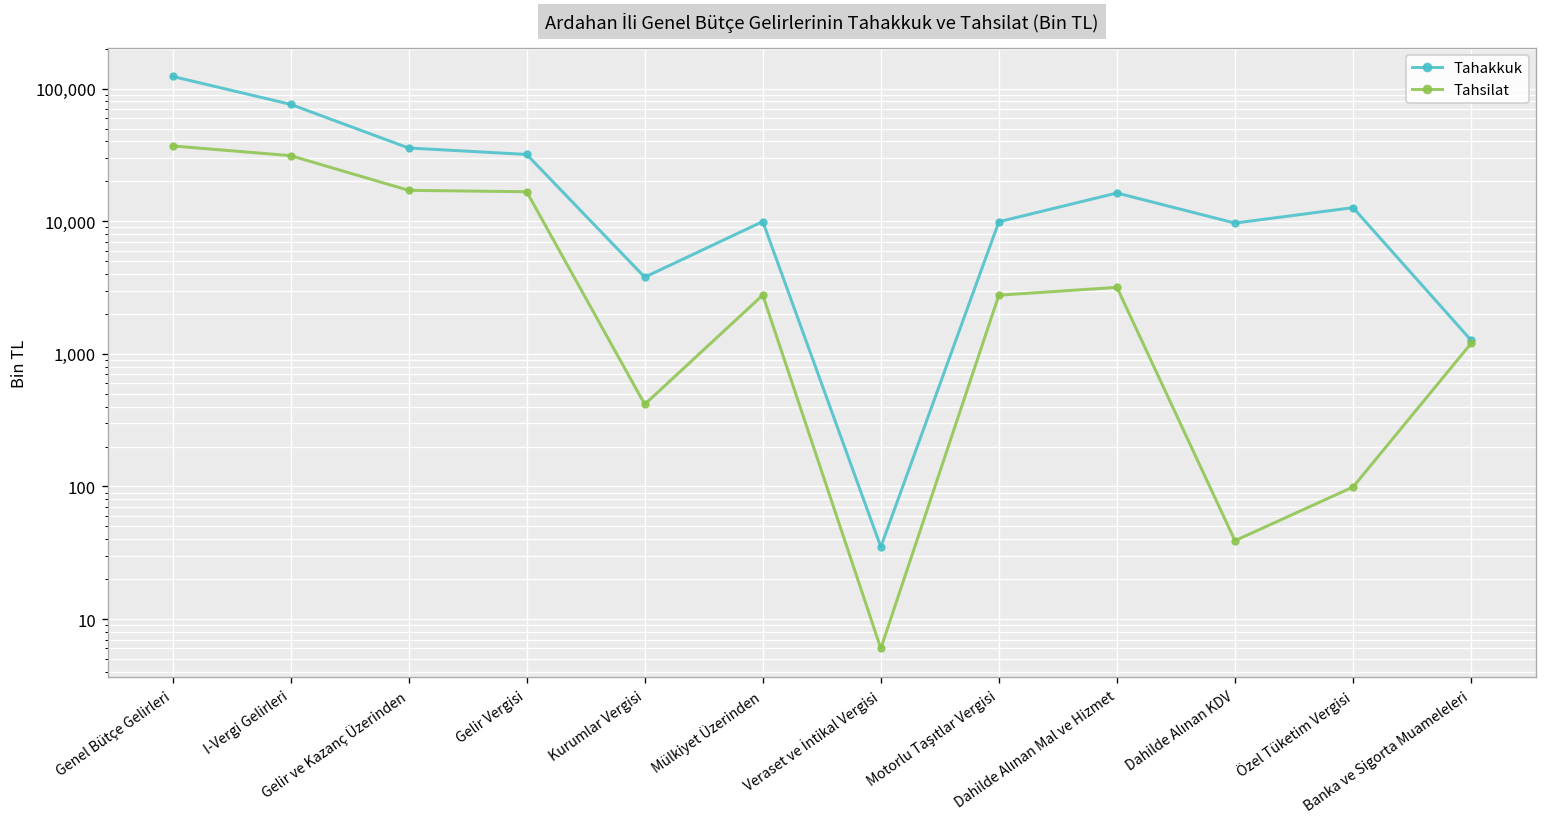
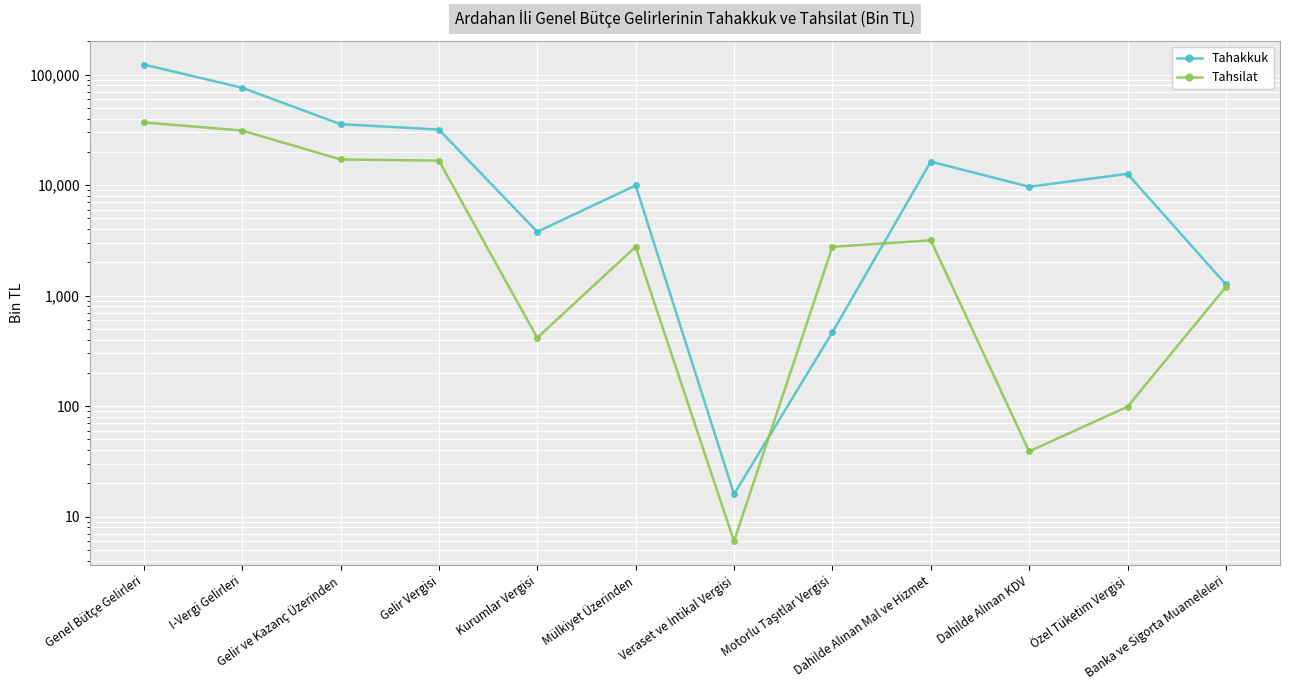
Tahakkuk, Veraset ve İntikal Vergisi: 35 -> 16
Tahakkuk, Motorlu Taşıtlar Vergisi: 10,000 -> 470
